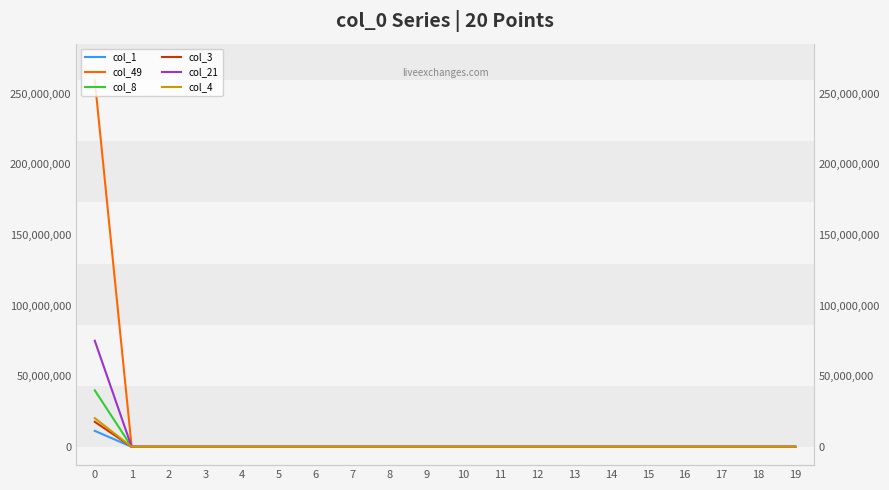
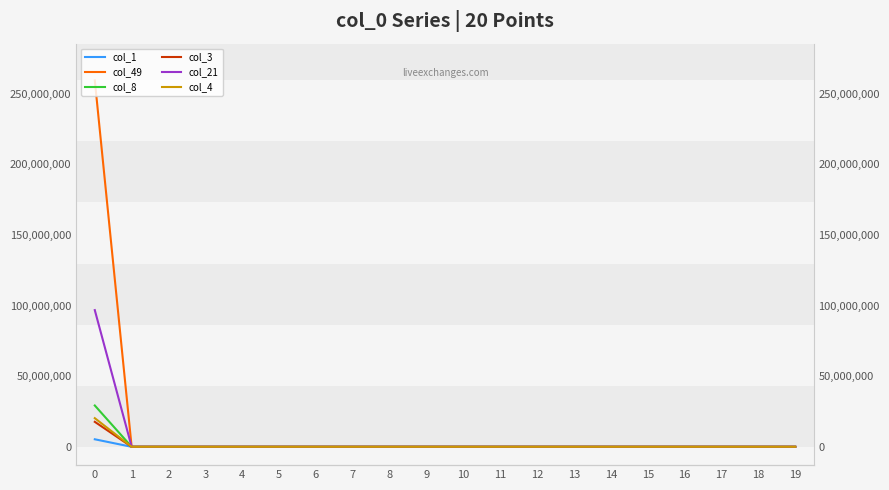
col_1, 0: 11,000,000 -> 5,000,000
col_8, 0: 40,000,000 -> 29,000,000
col_21, 0: 75,000,000 -> 97,000,000
